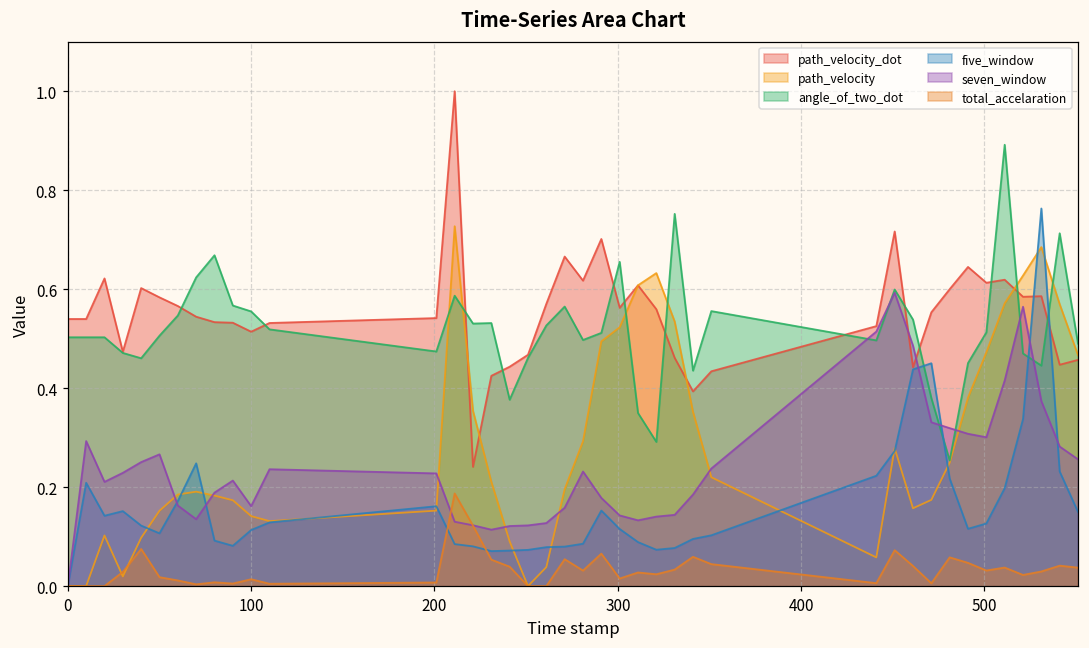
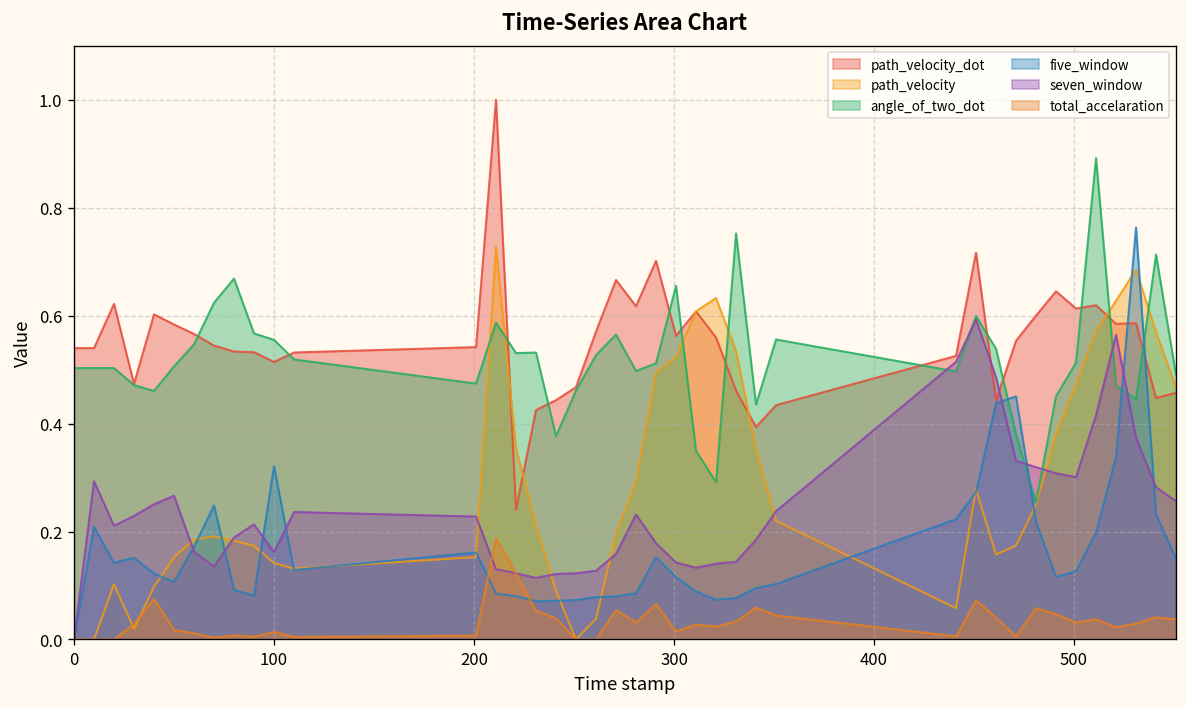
five_window, 100: 0.11 -> 0.32
